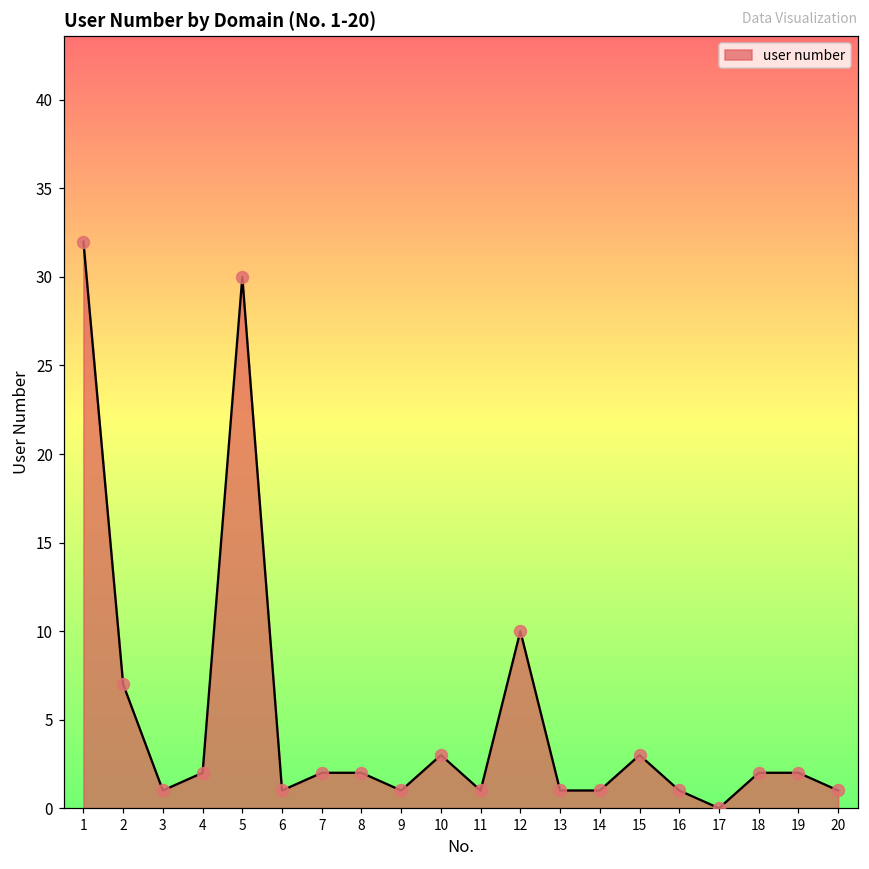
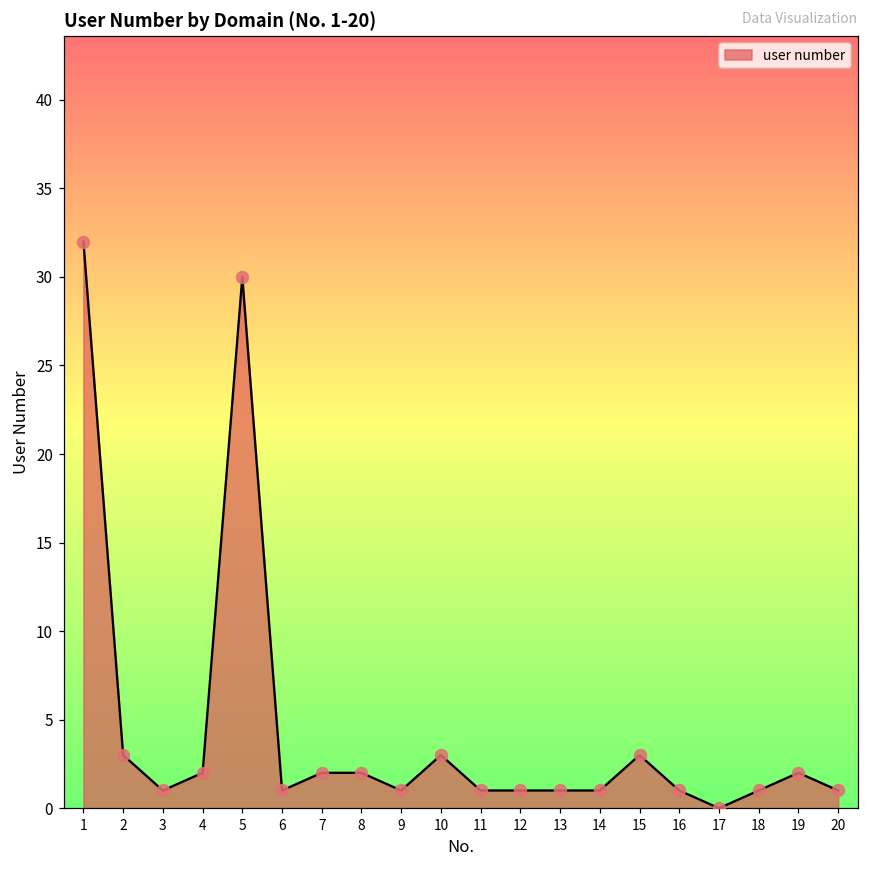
2: 7 -> 3
12: 10 -> 1
18: 2 -> 1
